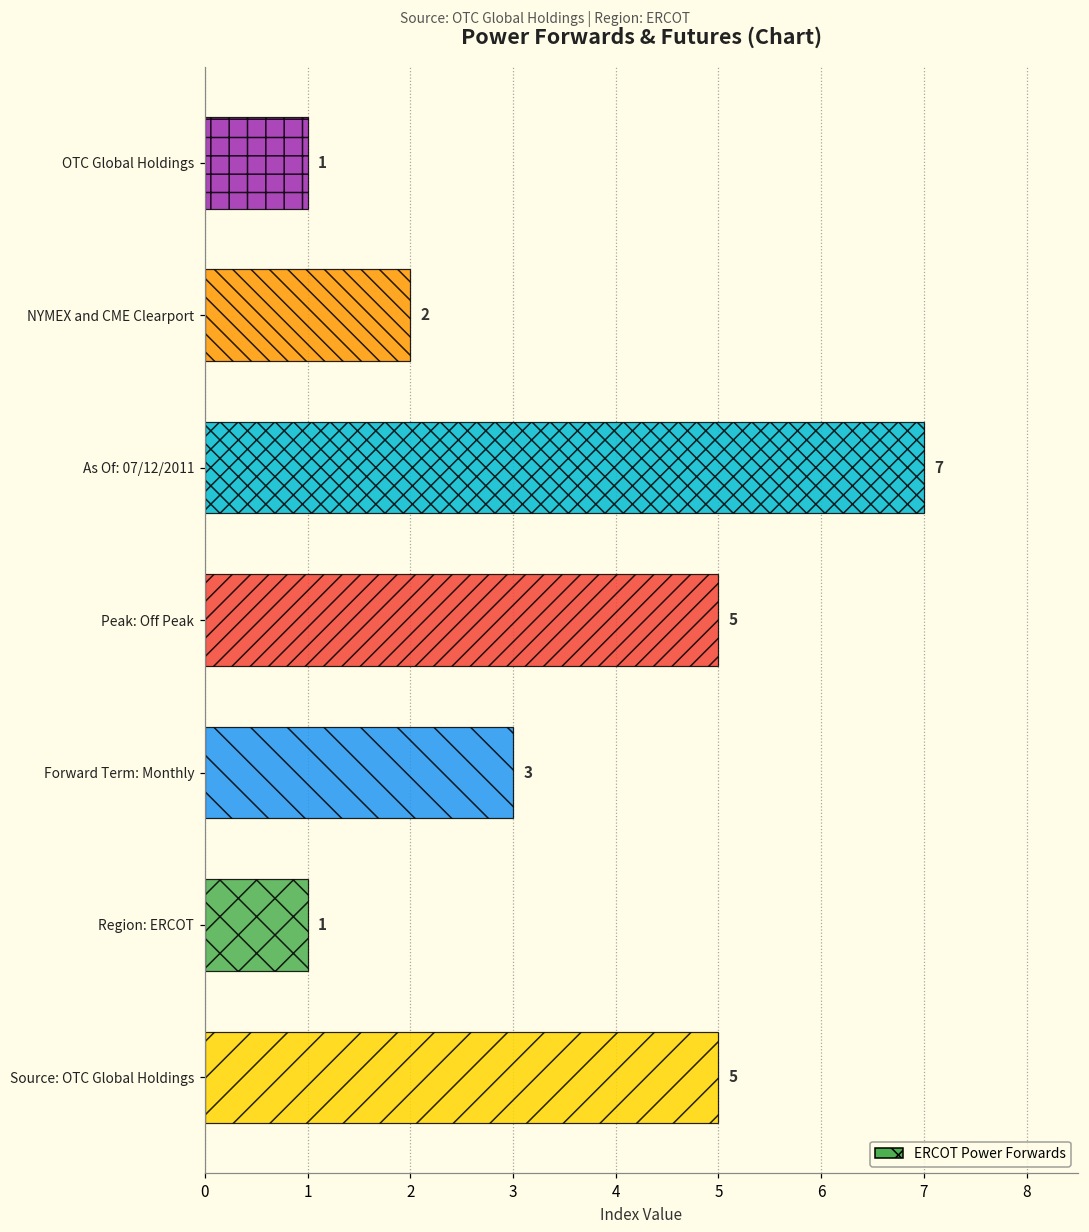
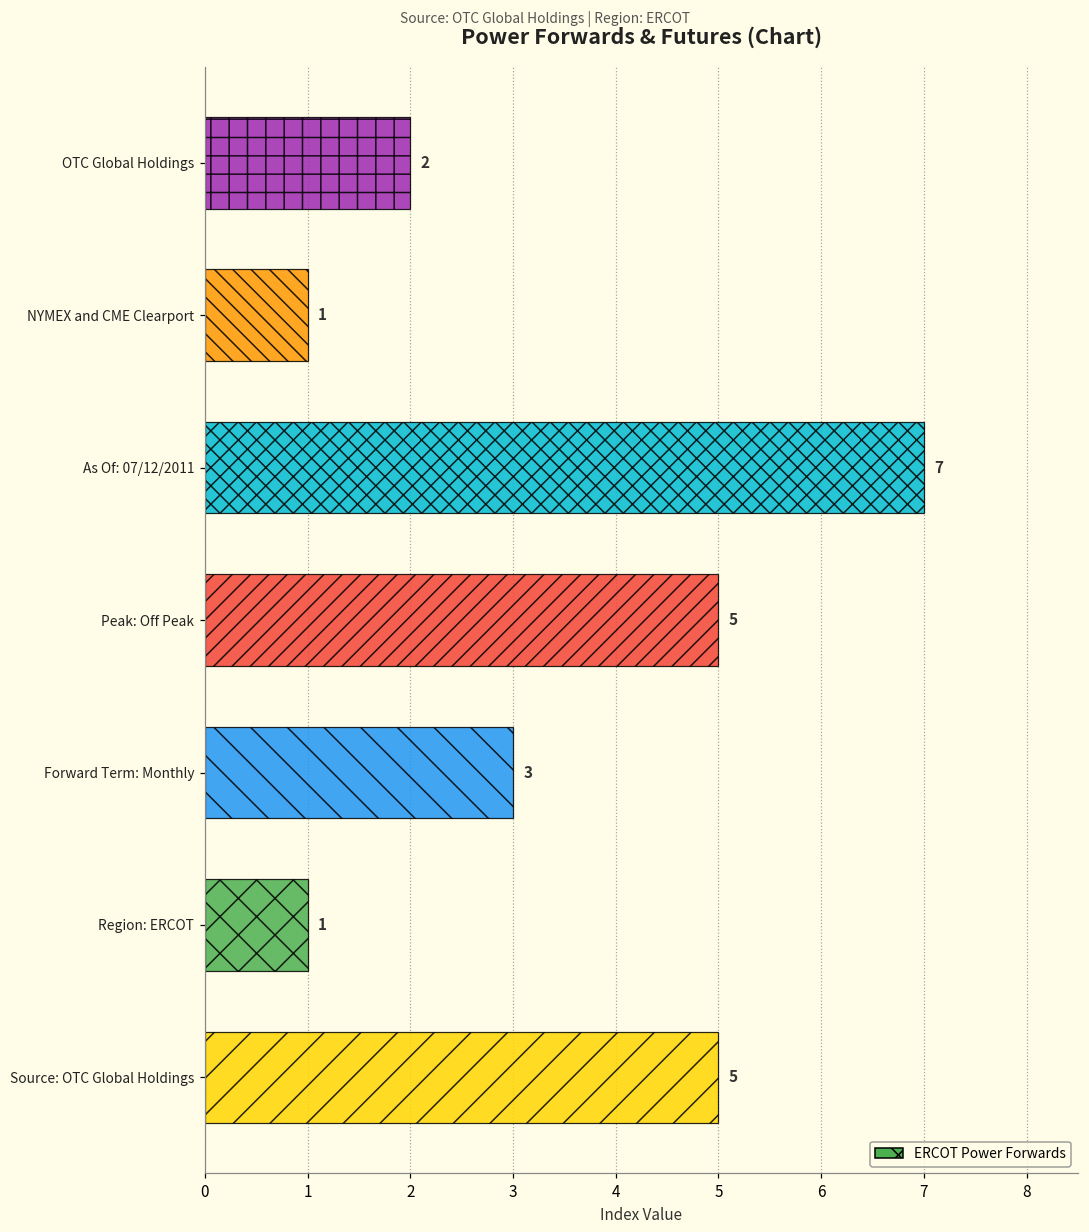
OTC Global Holdings: 1 -> 2
NYMEX and CME Clearport: 2 -> 1
